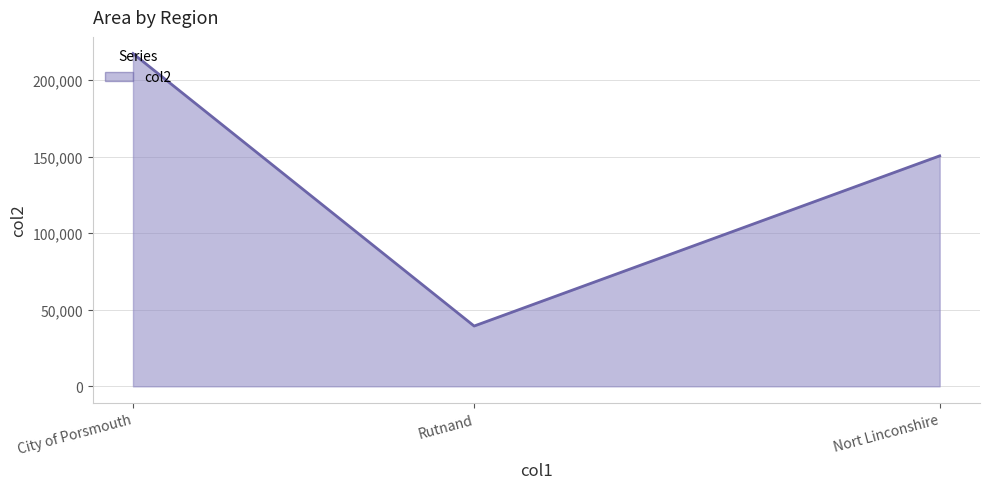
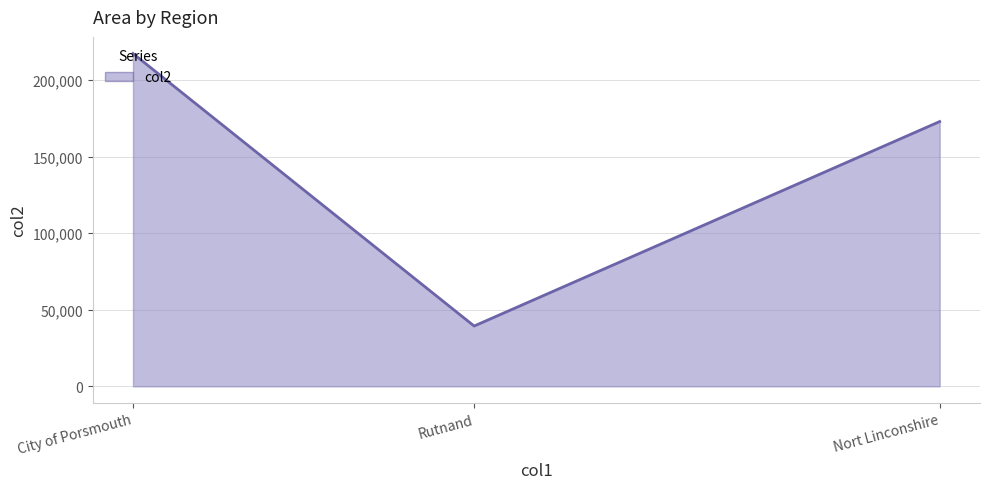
Nort Linconshire: 150,000 -> 173,000
